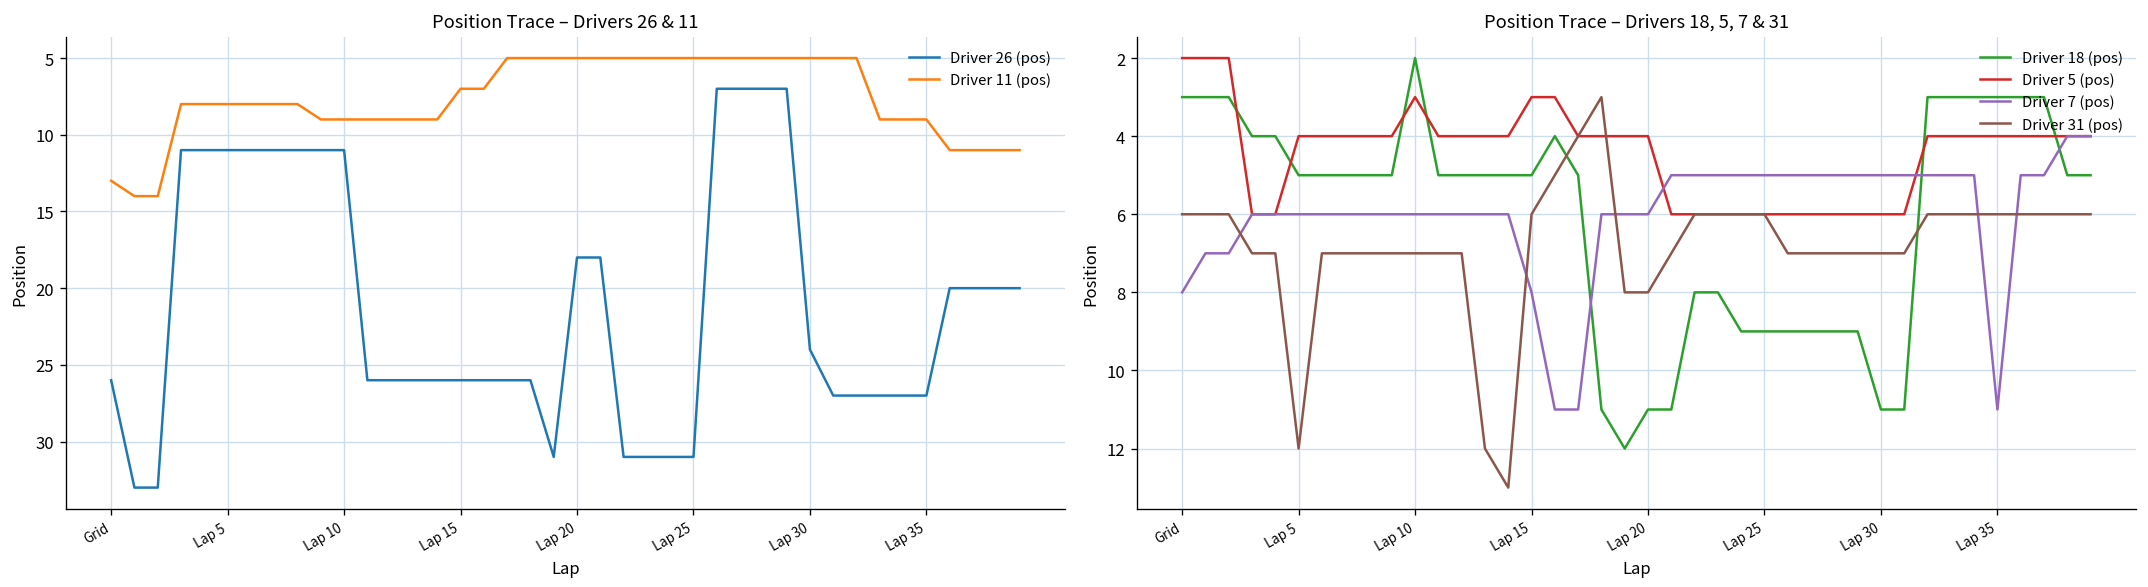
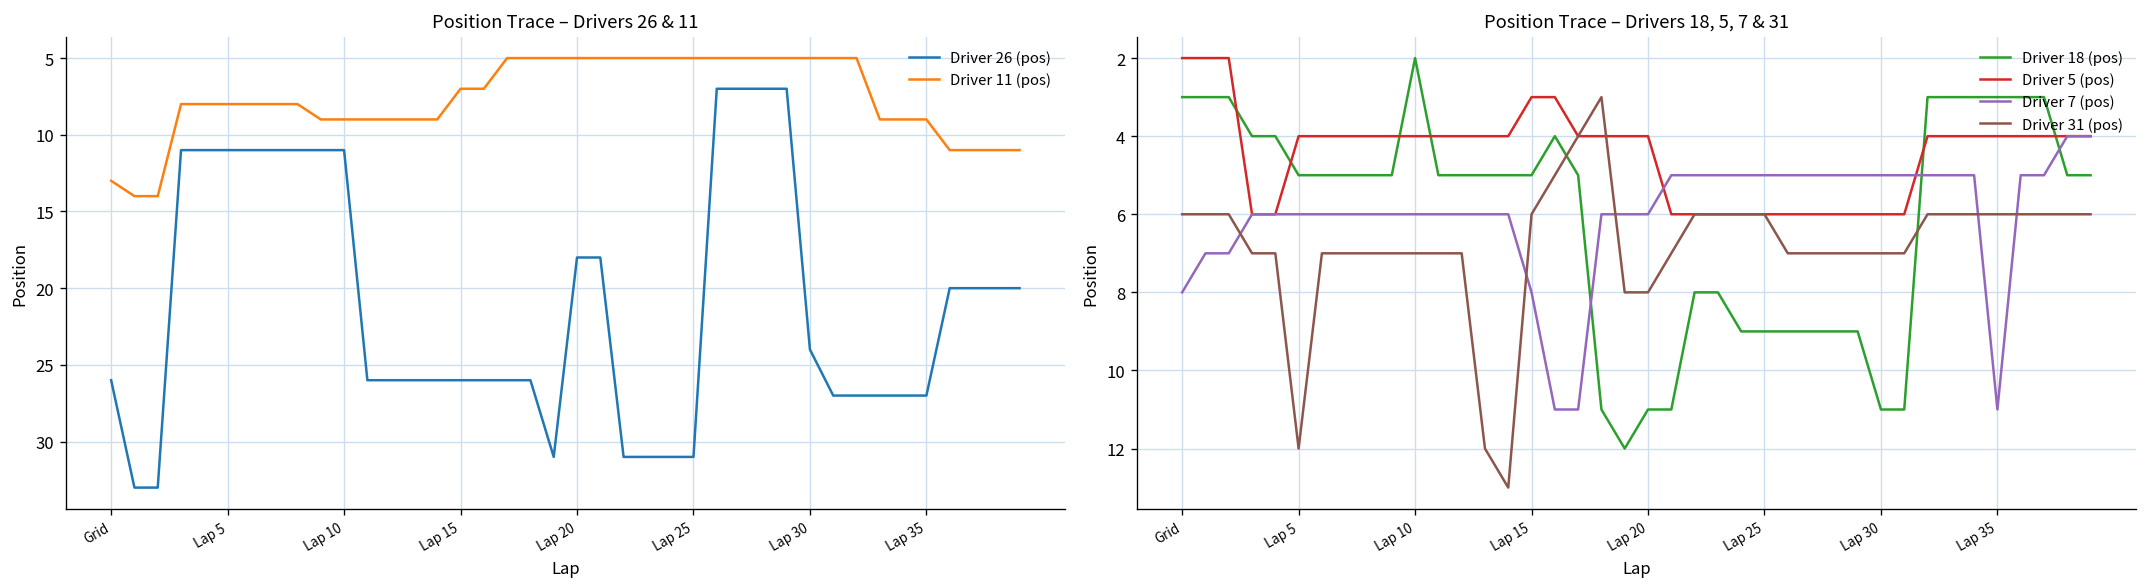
Position Trace – Drivers 18, 5, 7 & 31, Driver 5 (pos), Lap 10: 3 -> 4
